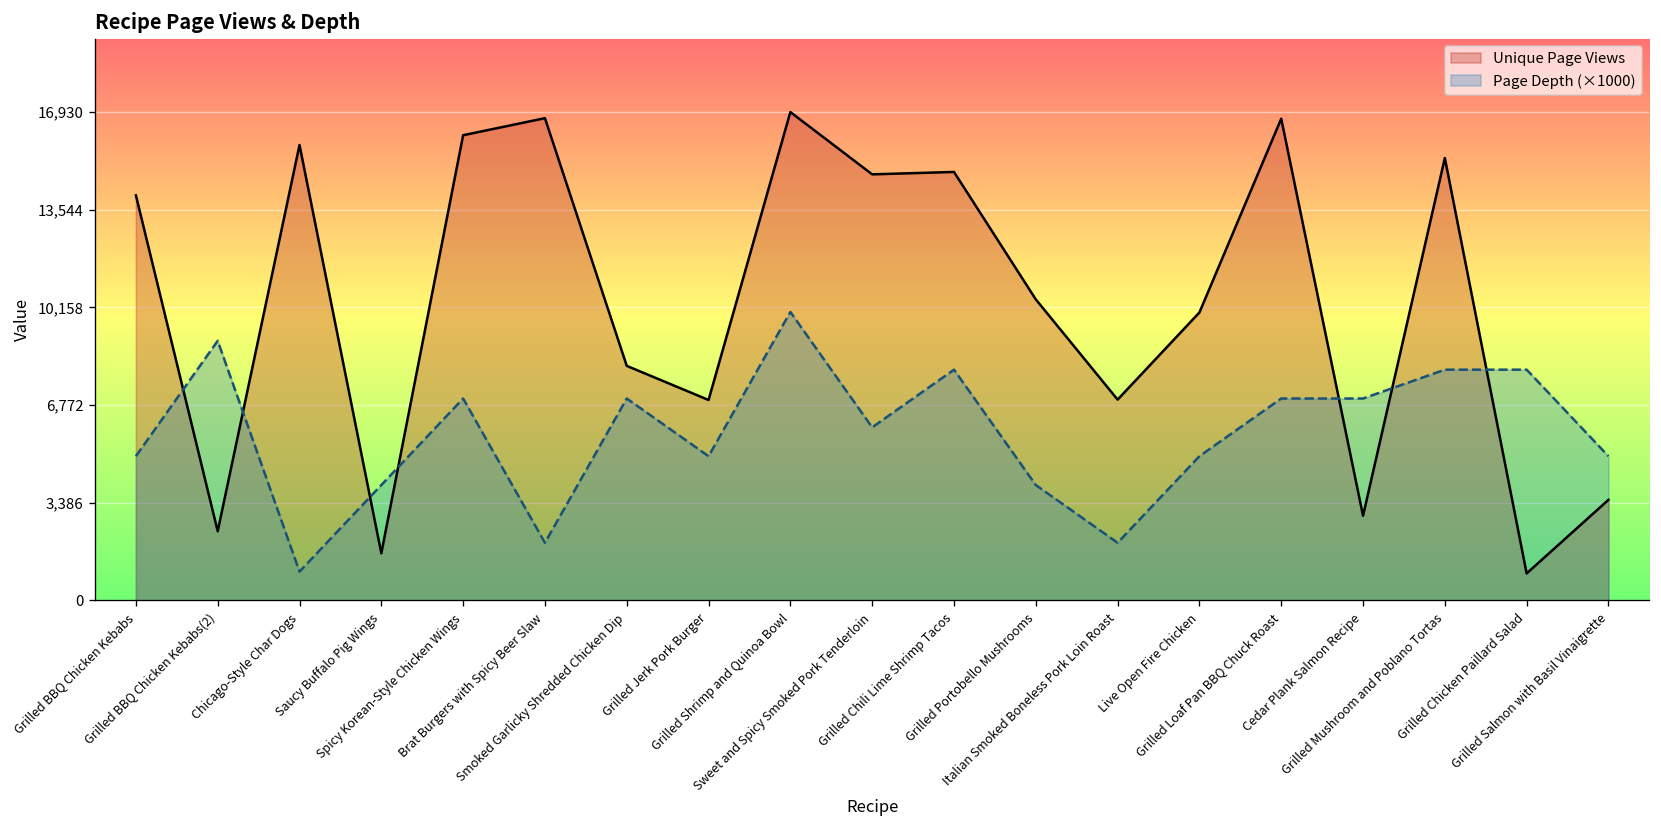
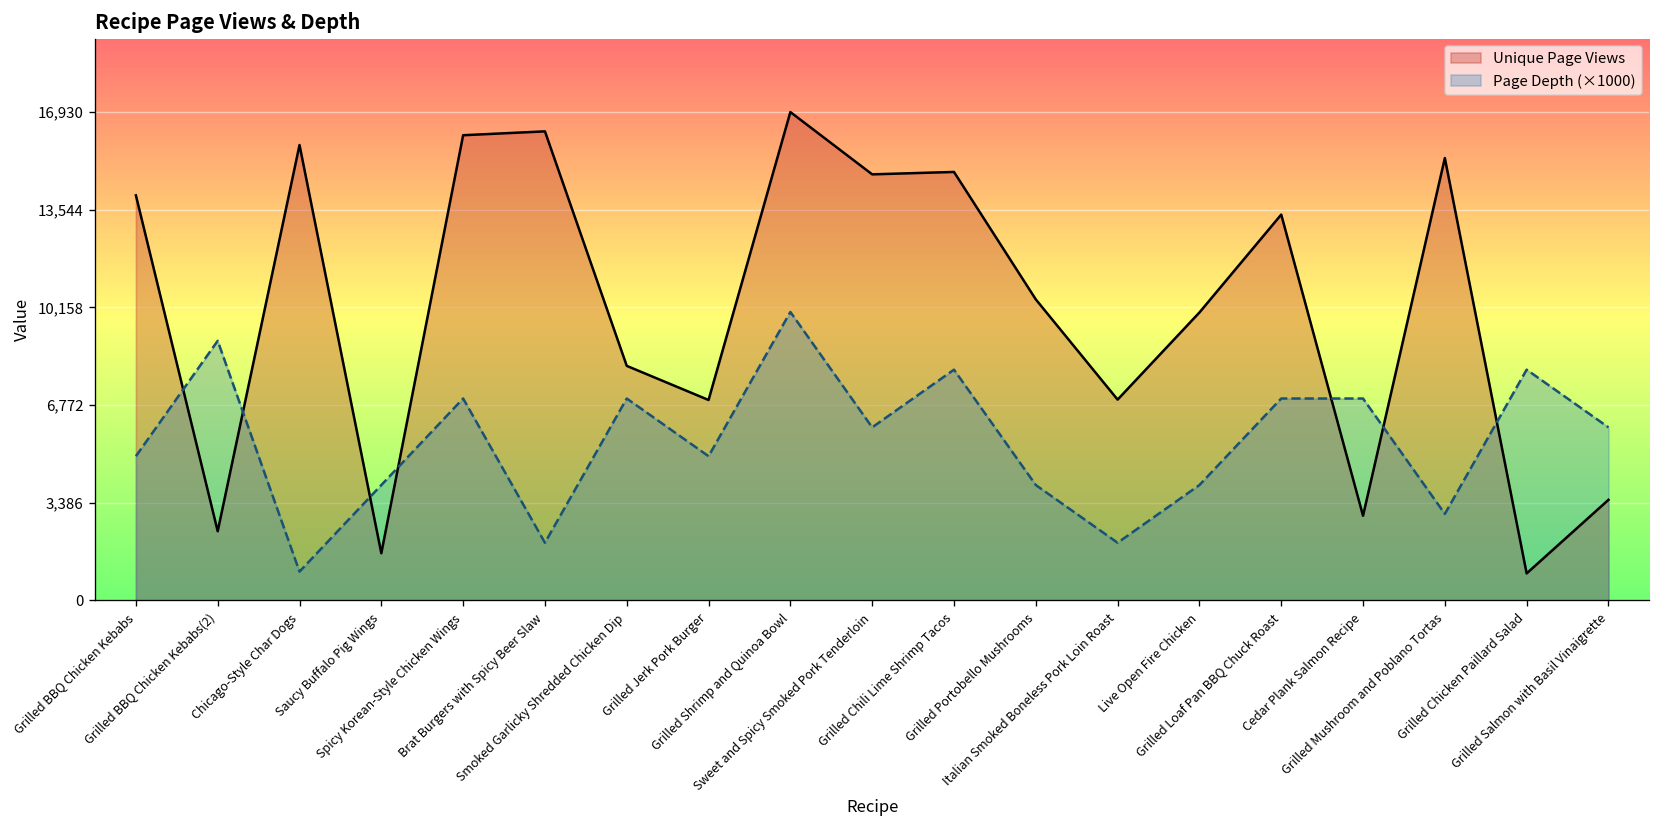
Unique Page Views, Brat Burgers with Spicy Beer Slaw: 16,700 -> 16,300
Page Depth (×1000), Live Open Fire Chicken: 5,000 -> 4,000
Unique Page Views, Grilled Loaf Pan BBQ Chuck Roast: 16,700 -> 13,400
Page Depth (×1000), Grilled Mushroom and Poblano Tortas: 8,000 -> 3,000
Page Depth (×1000), Grilled Salmon with Basil Vinaigrette: 5,000 -> 6,000
